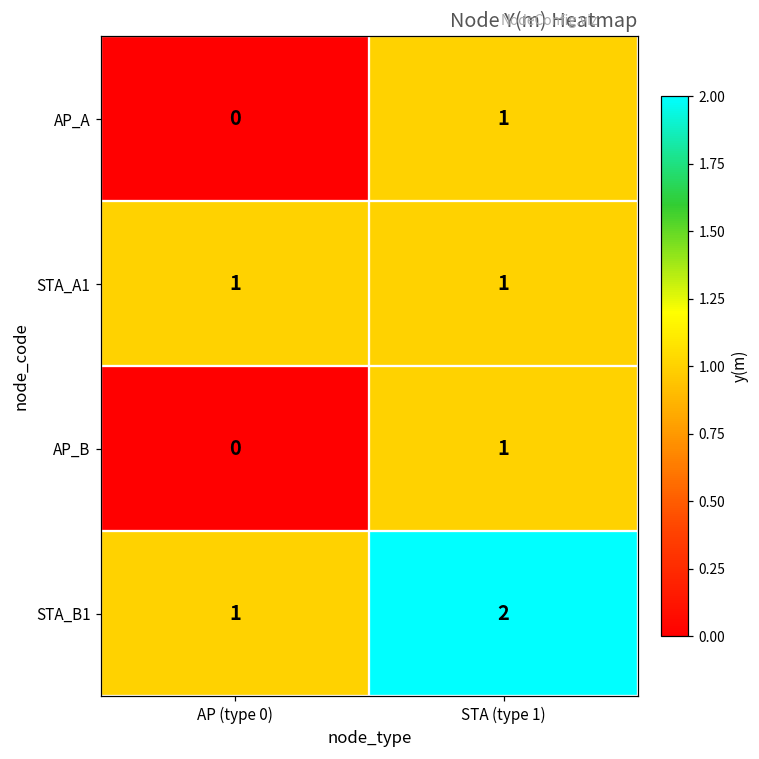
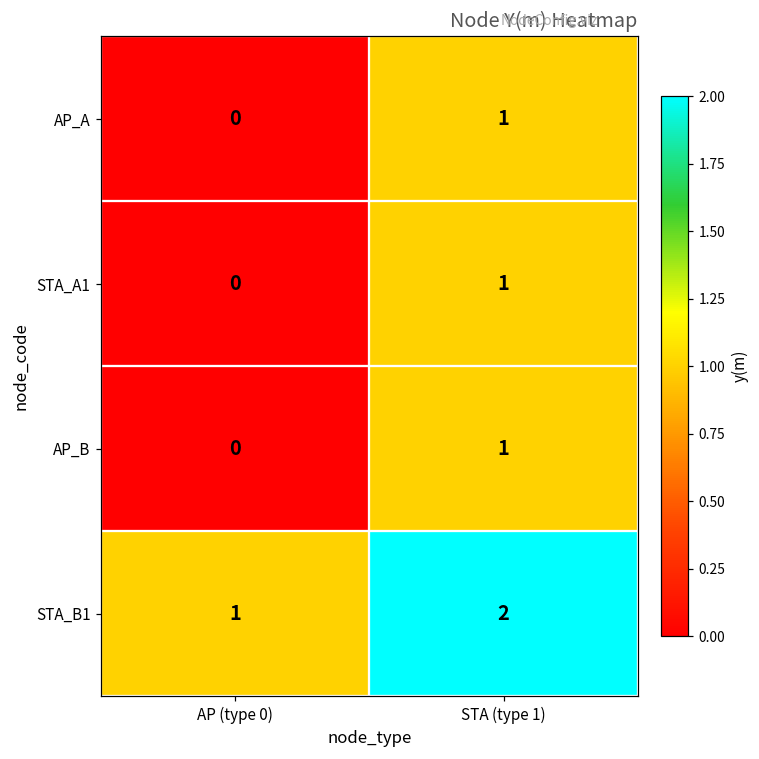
STA_A1, AP (type 0): 1 -> 0
